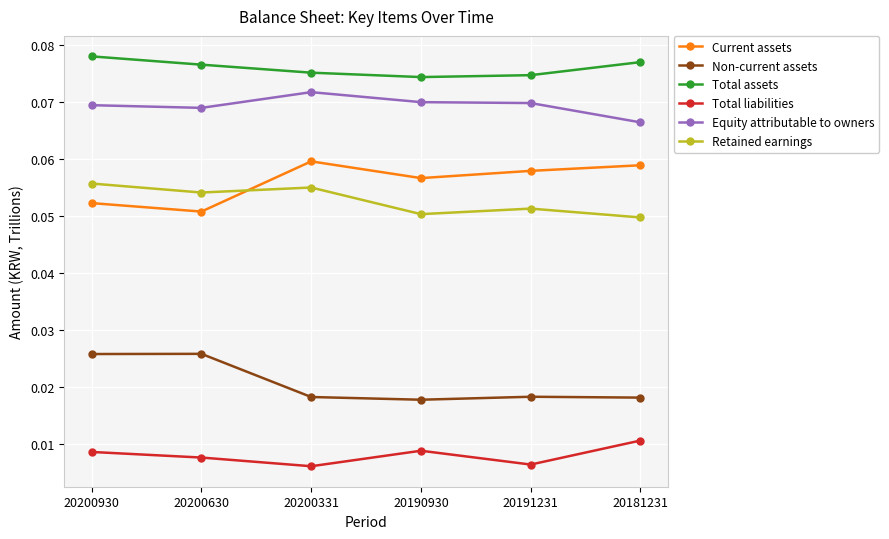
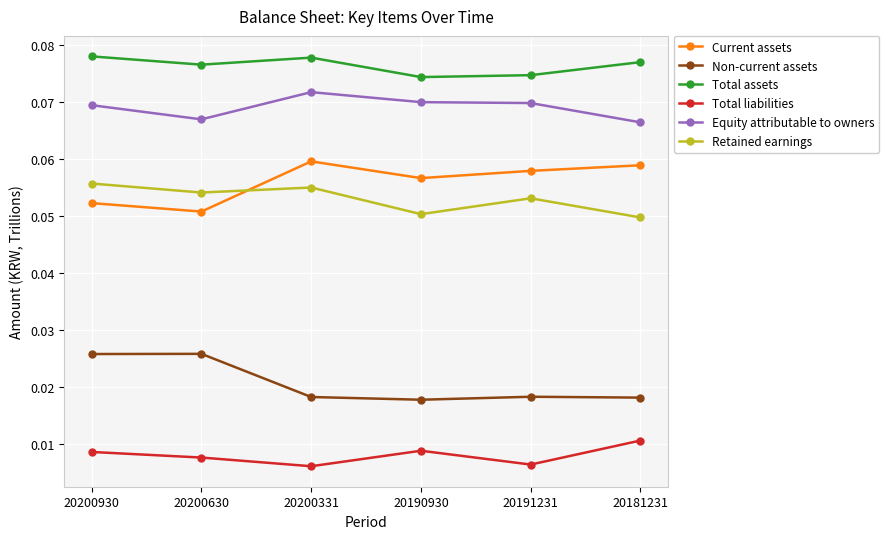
Equity attributable to owners, 20200630: 0.069 -> 0.067
Total assets, 20200331: 0.075 -> 0.078
Retained earnings, 20191231: 0.051 -> 0.053
